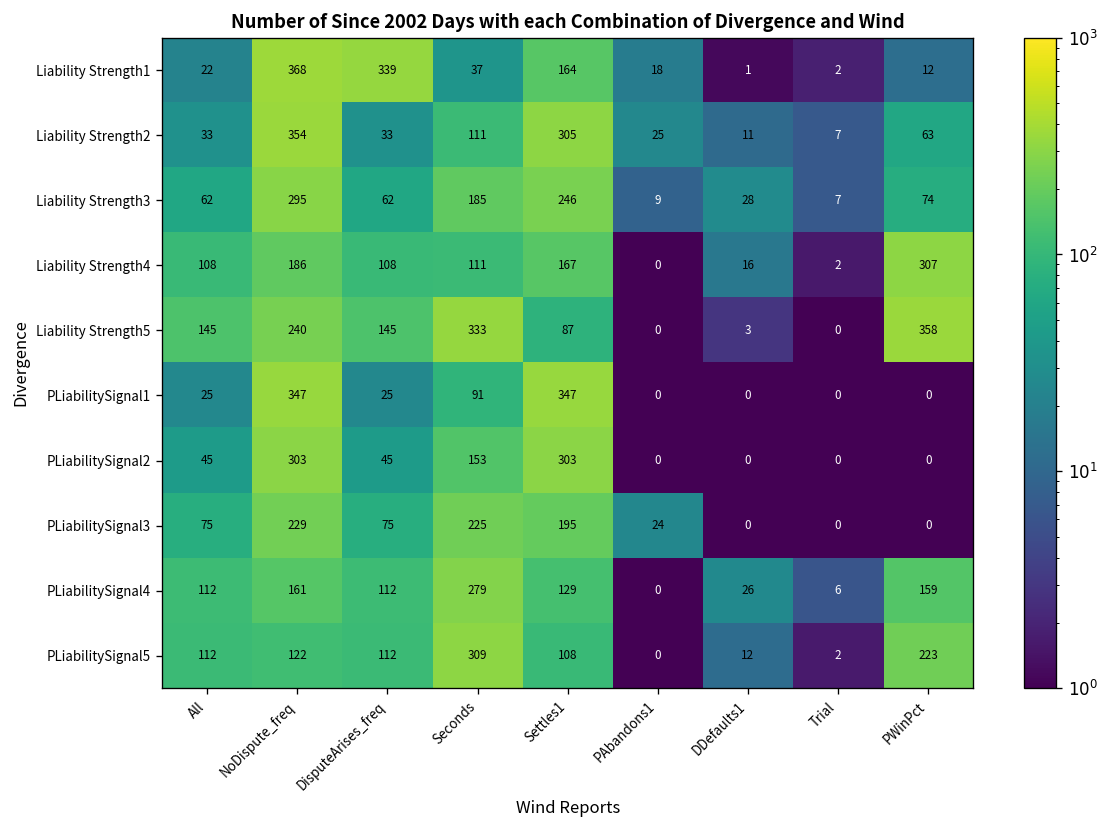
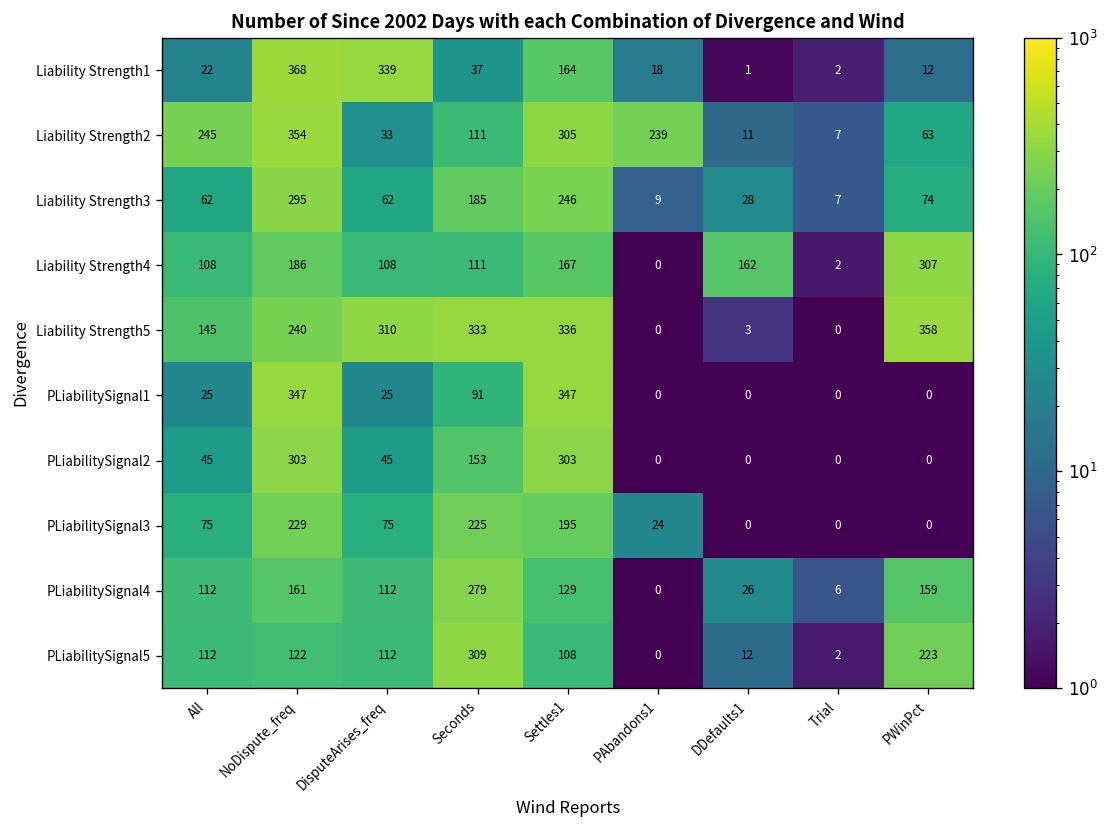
Liability Strength2, All: 33 -> 245
Liability Strength2, PAbandons1: 25 -> 239
Liability Strength4, DDefaults1: 16 -> 162
Liability Strength5, DisputeArises_freq: 145 -> 310
Liability Strength5, Settles1: 87 -> 336
